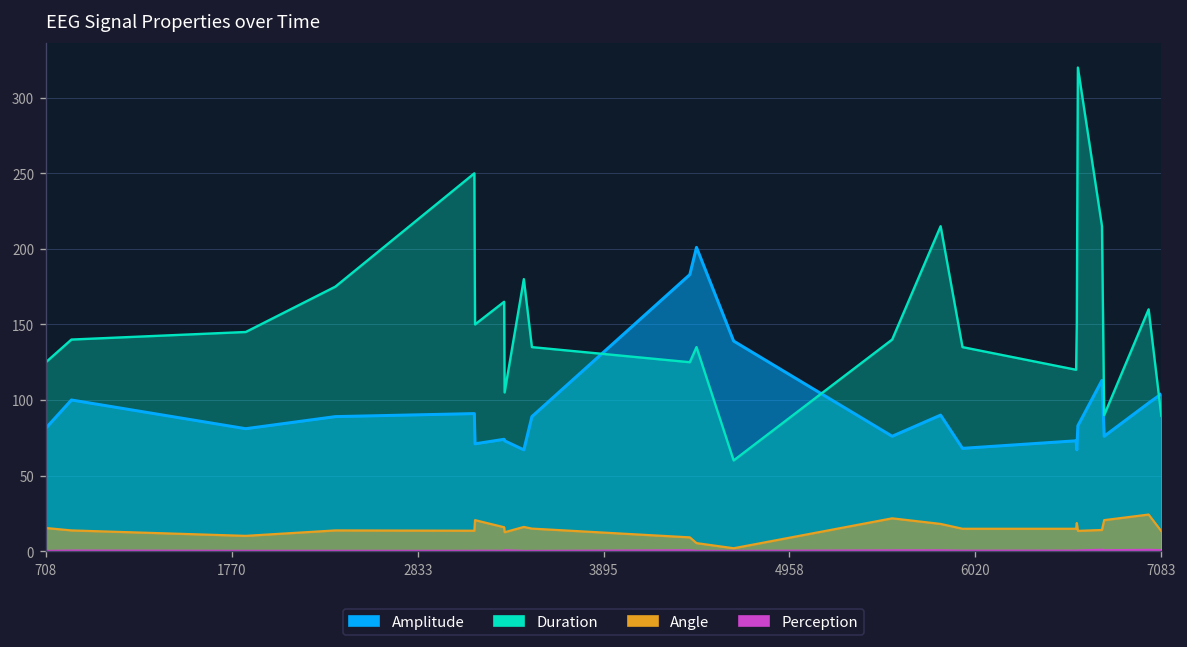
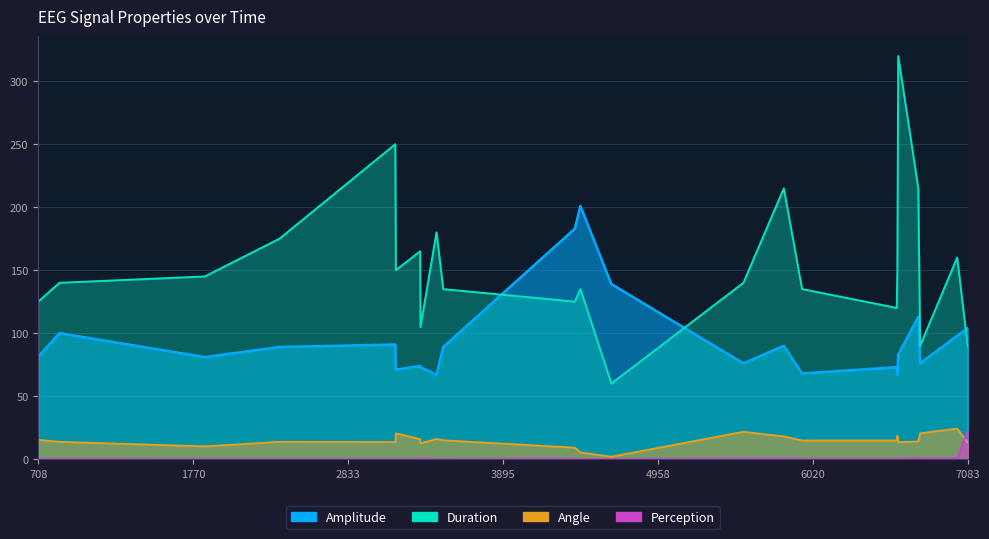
Perception, 7083: 1 -> 23
